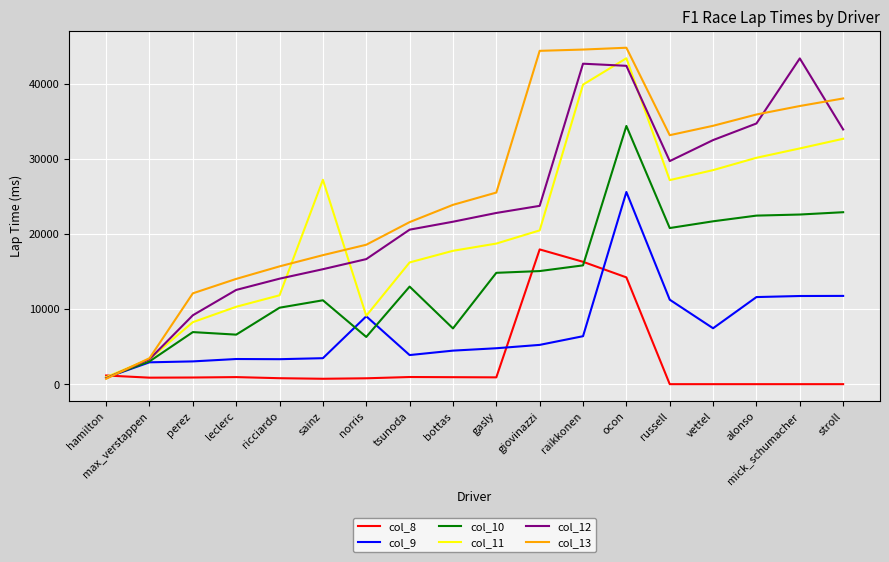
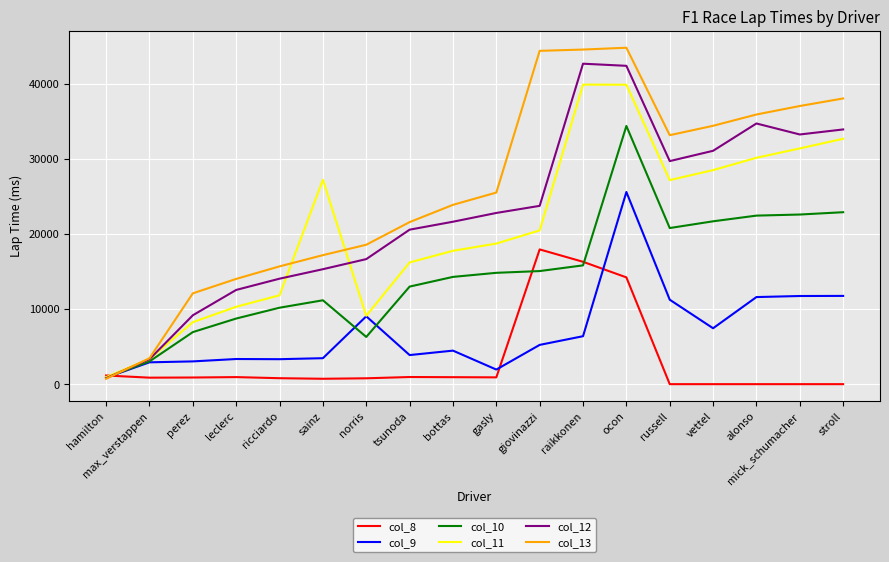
col_10, leclerc: 7000 -> 9000
col_10, bottas: 7000 -> 14000
col_9, gasly: 5000 -> 2000
col_11, ocon: 43000 -> 40000
col_12, vettel: 32000 -> 31000
col_12, mick_schumacher: 43000 -> 33000
